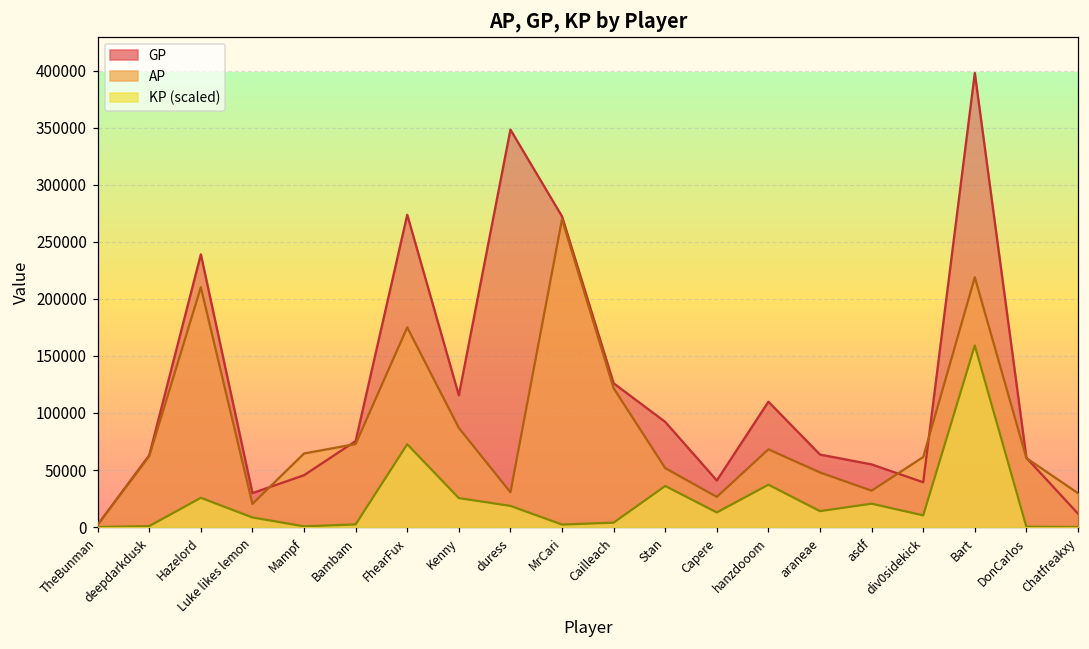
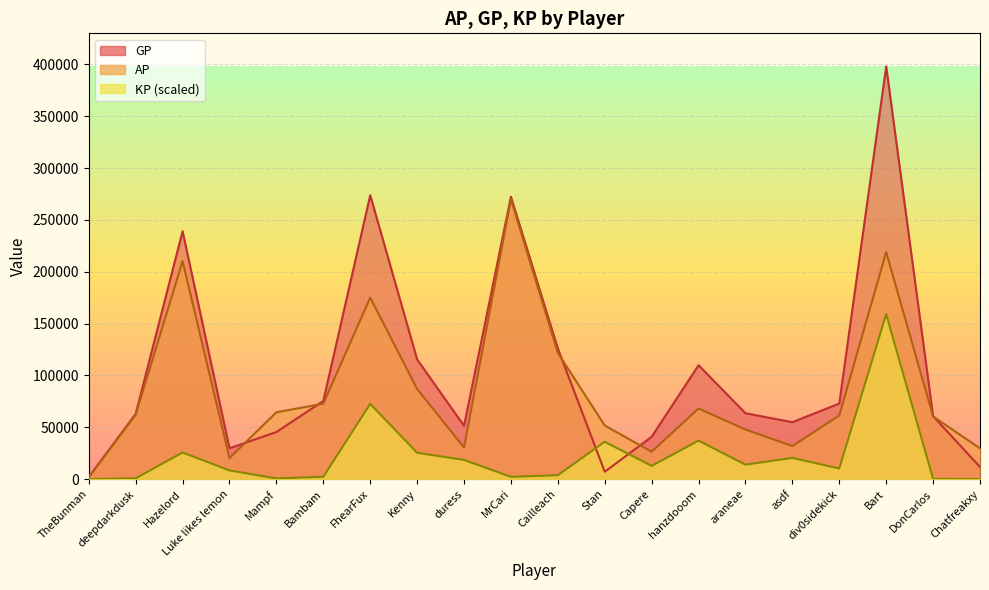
GP, duress: 348000 -> 51000
GP, Stan: 92000 -> 7000
GP, div0sidekick: 39000 -> 73000
